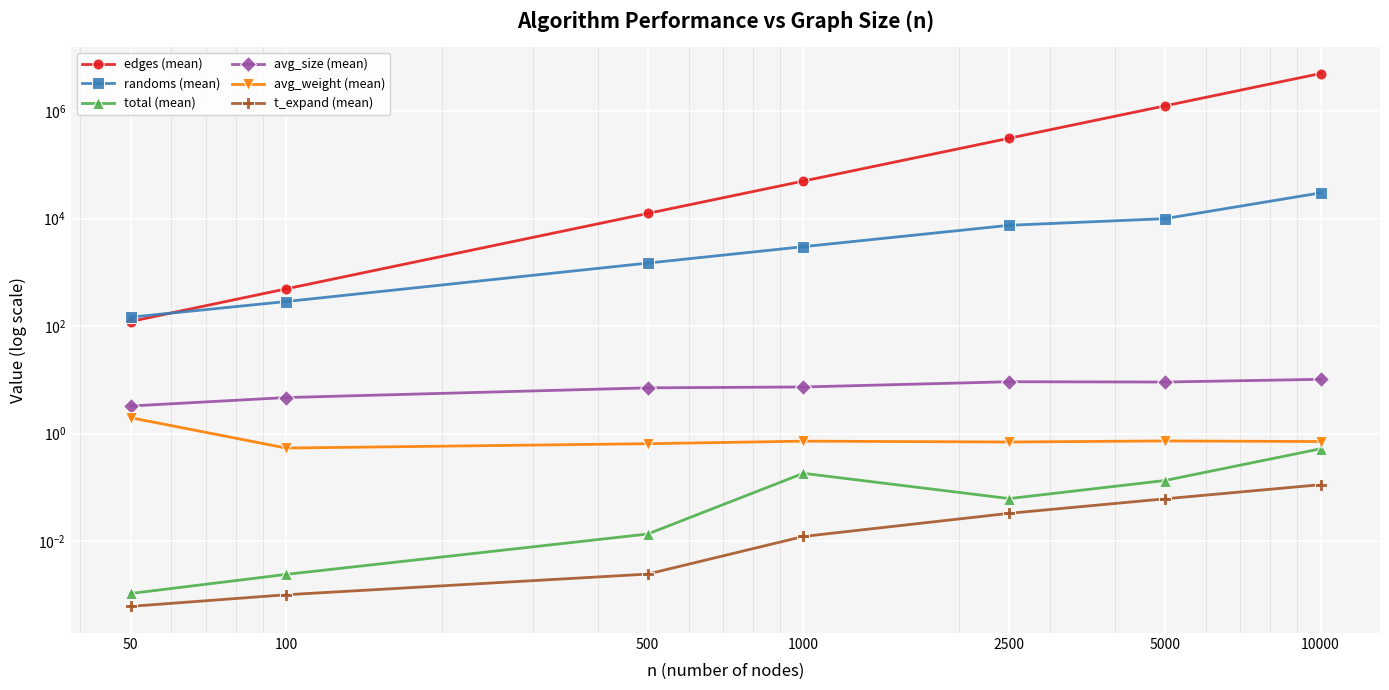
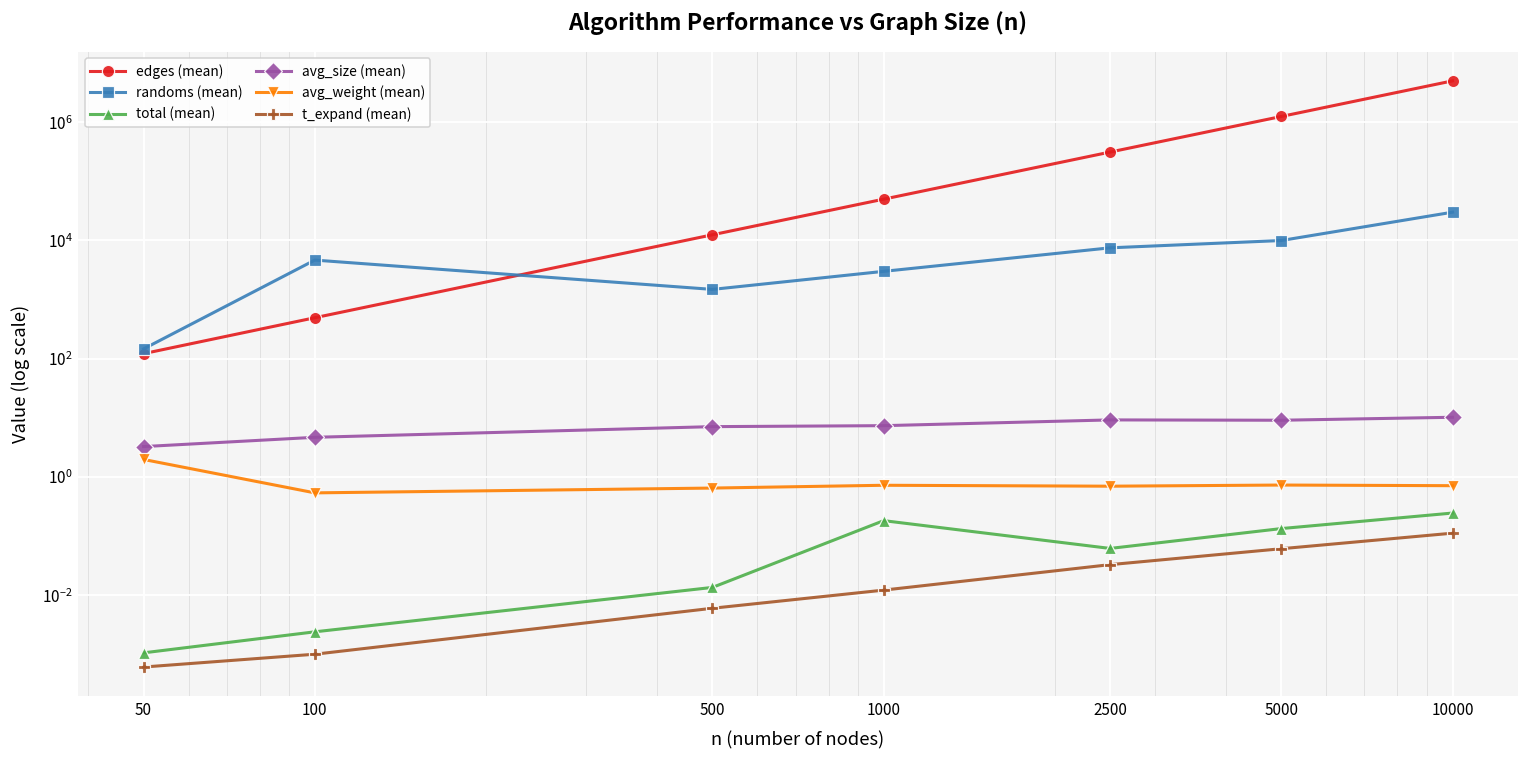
randoms (mean), 100: 300 -> 5000
t_expand (mean), 500: 0.002 -> 0.006
total (mean), 10000: 0.5 -> 0.2
